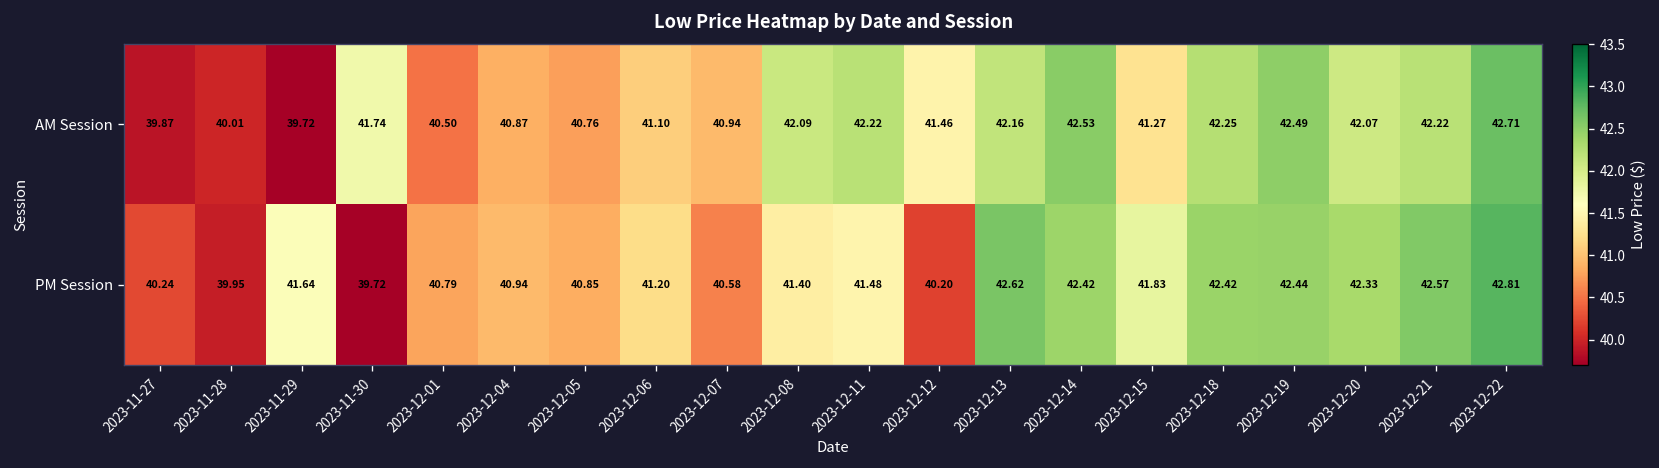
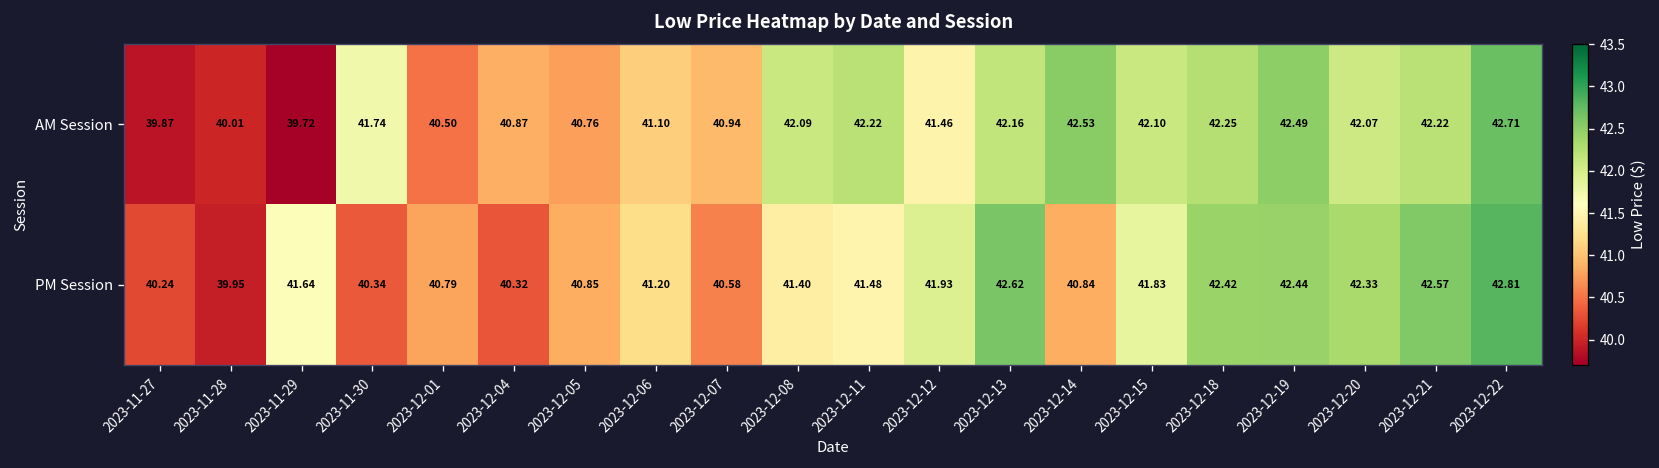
AM Session, 2023-12-15: 41.27 -> 42.10
PM Session, 2023-11-30: 39.72 -> 40.34
PM Session, 2023-12-04: 40.94 -> 40.32
PM Session, 2023-12-12: 40.20 -> 41.93
PM Session, 2023-12-14: 42.42 -> 40.84
